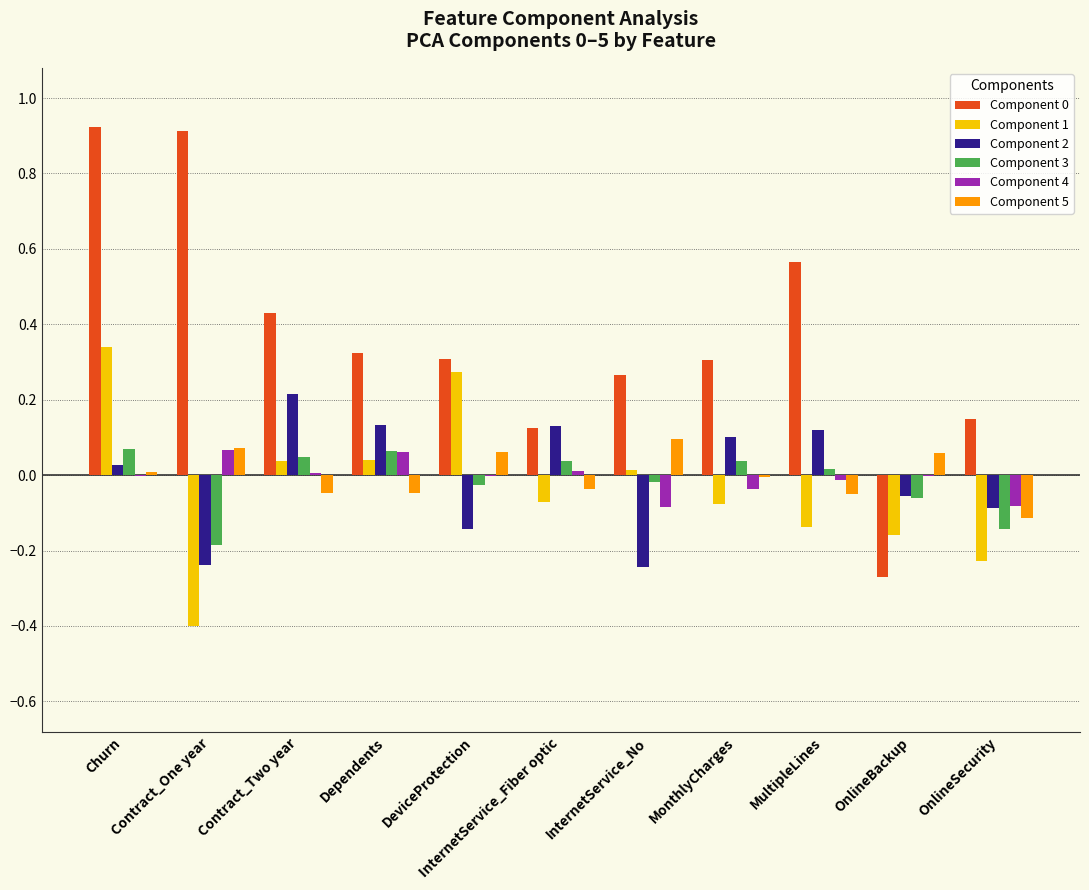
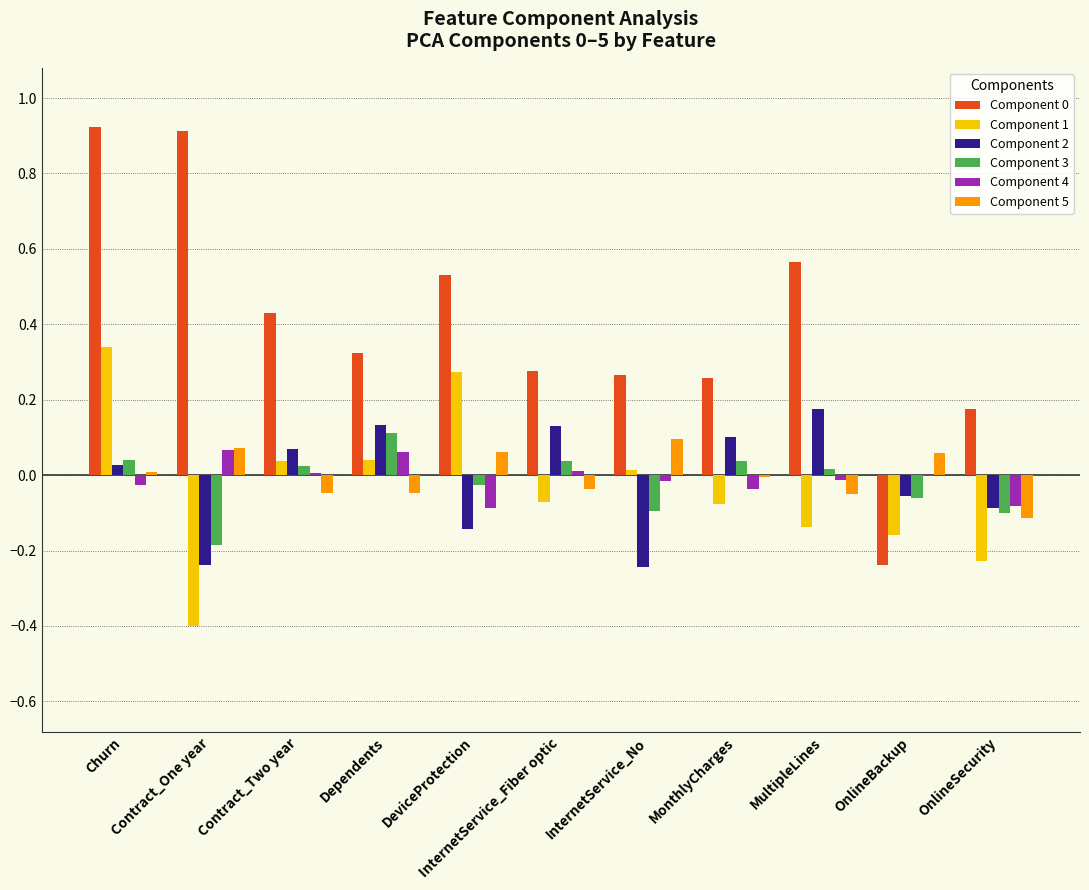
Component 3, Churn: 0.07 -> 0.04
Component 4, Churn: 0.00 -> -0.02
Component 2, Contract_Two year: 0.21 -> 0.07
Component 3, Contract_Two year: 0.05 -> 0.03
Component 3, Dependents: 0.06 -> 0.11
Component 0, DeviceProtection: 0.31 -> 0.53
Component 4, DeviceProtection: 0.00 -> -0.09
Component 0, InternetService_Fiber optic: 0.13 -> 0.28
Component 3, InternetService_No: -0.02 -> -0.10
Component 4, InternetService_No: -0.08 -> -0.01
Component 0, MonthlyCharges: 0.31 -> 0.26
Component 2, MultipleLines: 0.12 -> 0.18
Component 0, OnlineBackup: -0.27 -> -0.24
Component 0, OnlineSecurity: 0.15 -> 0.18
Component 3, OnlineSecurity: -0.14 -> -0.10
